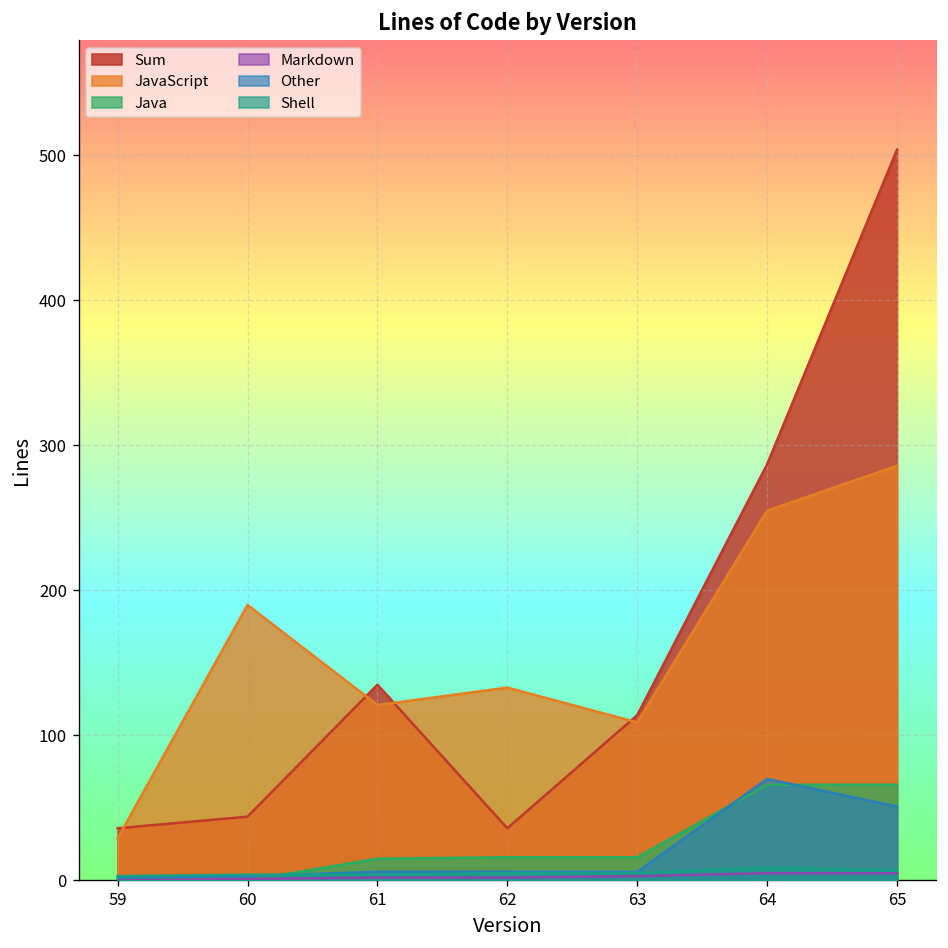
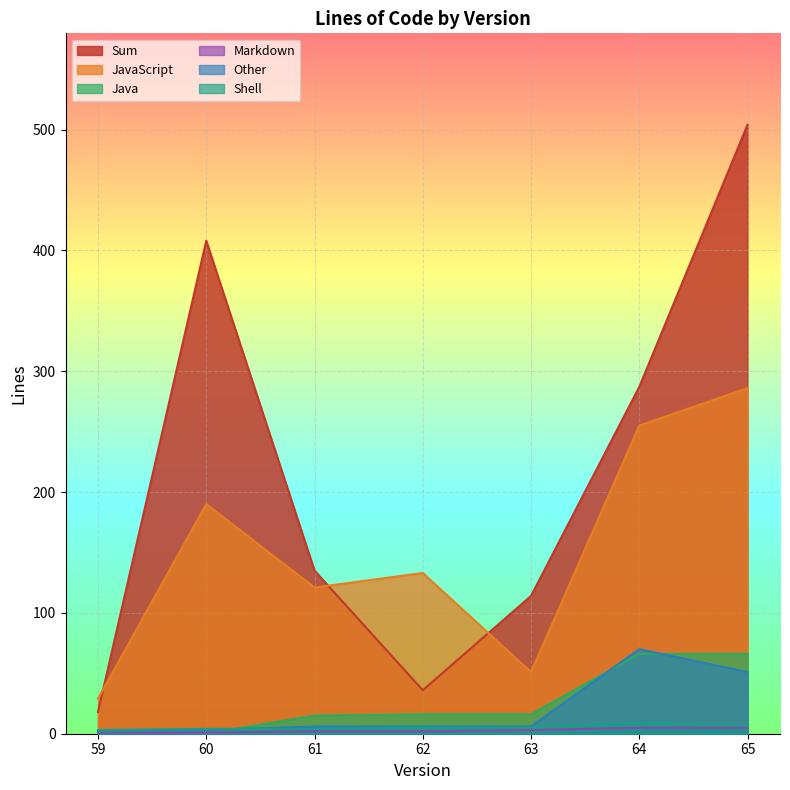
Sum, 59: 36 -> 18
Sum, 60: 44 -> 408
JavaScript, 63: 109 -> 51
